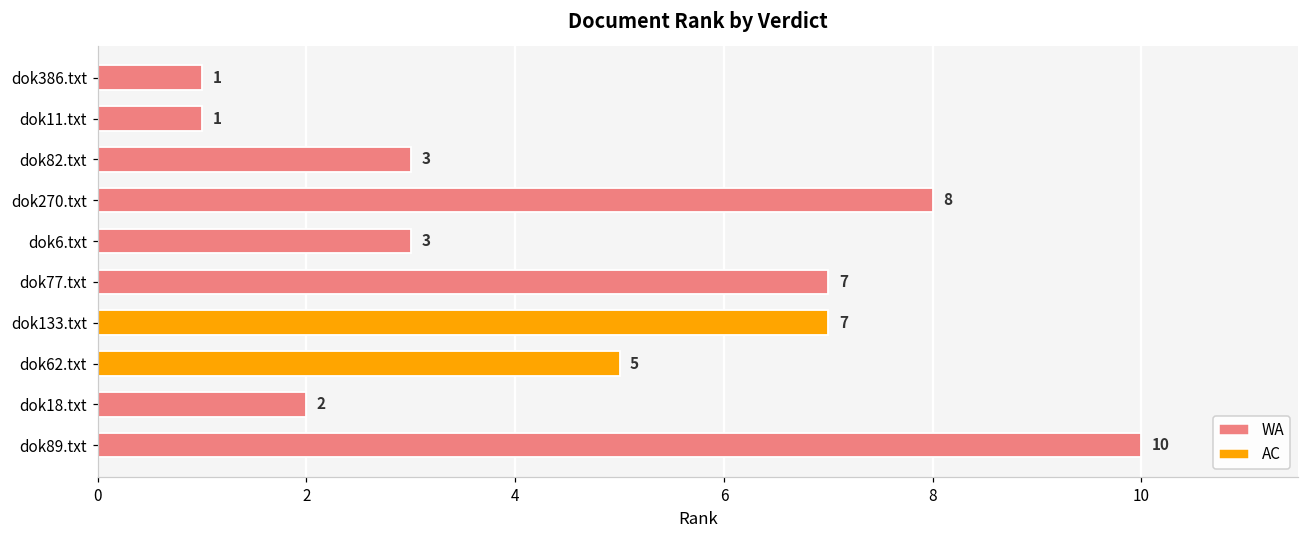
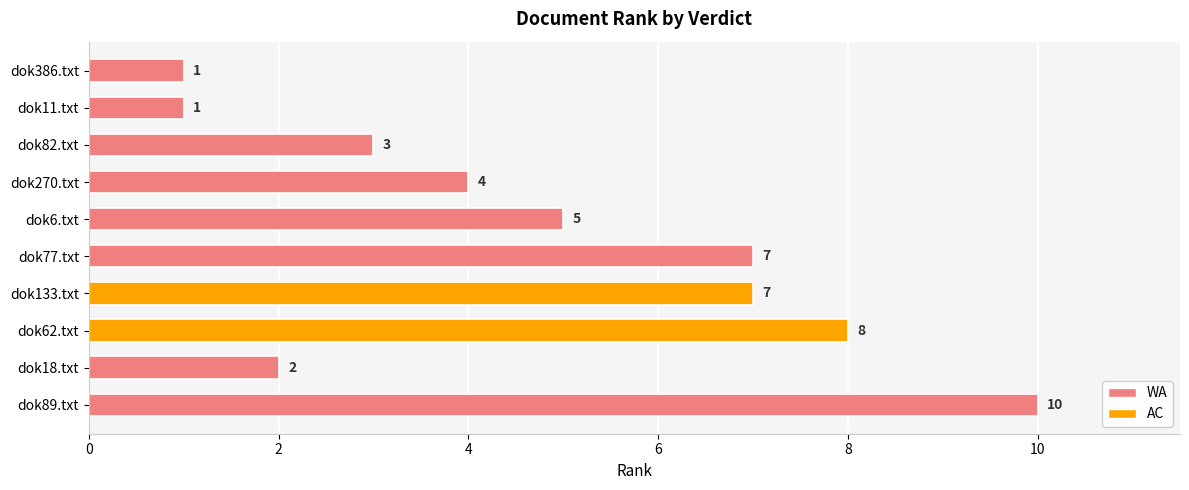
dok270.txt: 8 -> 4
dok6.txt: 3 -> 5
dok62.txt: 5 -> 8
